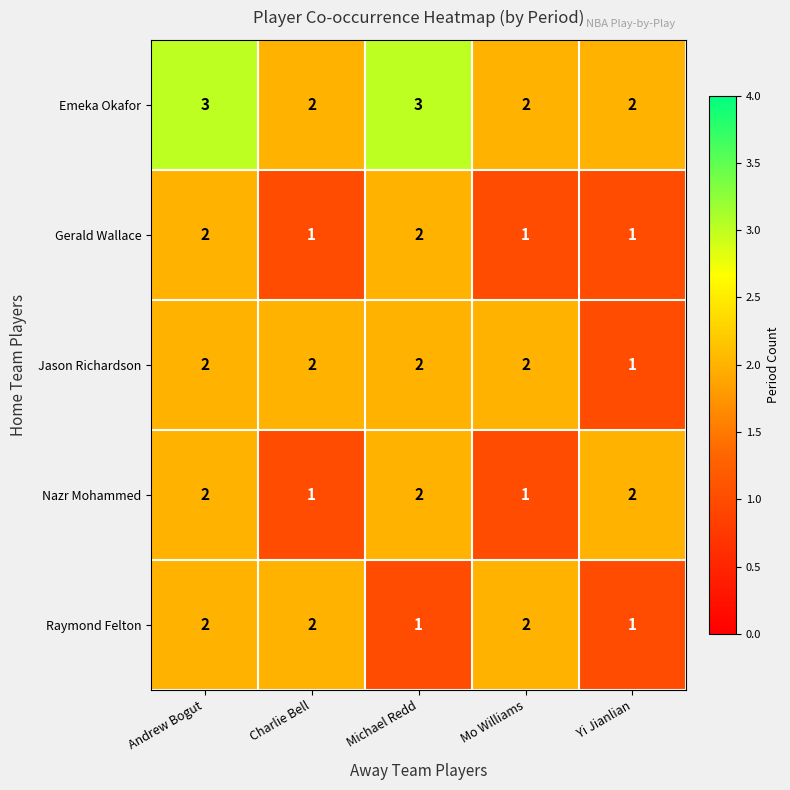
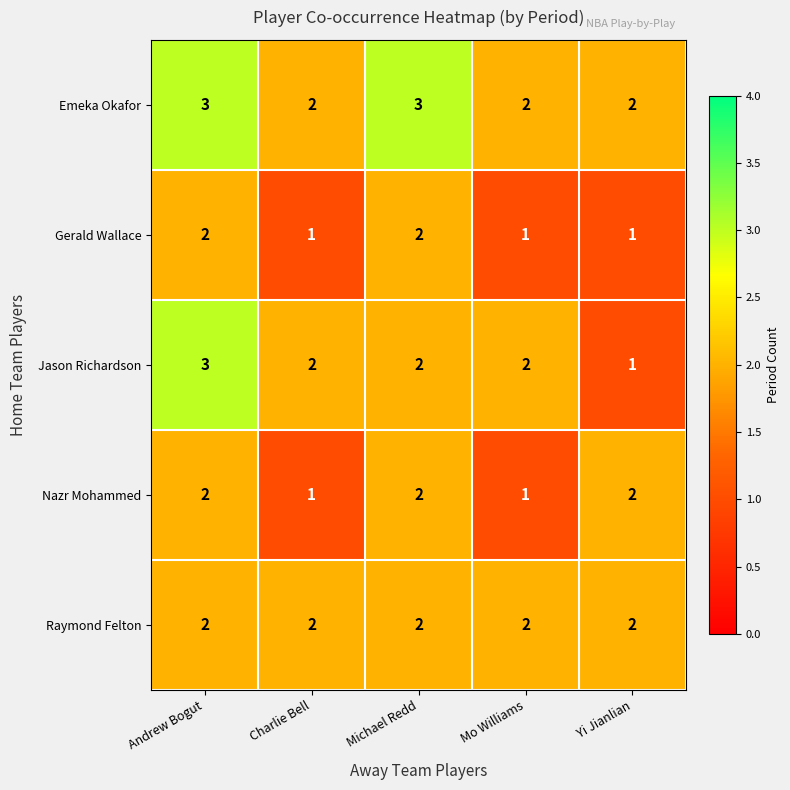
Jason Richardson, Andrew Bogut: 2 -> 3
Raymond Felton, Michael Redd: 1 -> 2
Raymond Felton, Yi Jianlian: 1 -> 2
